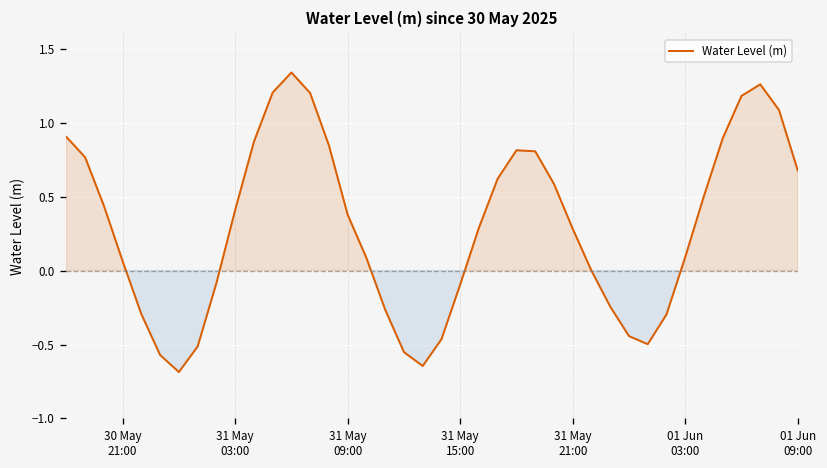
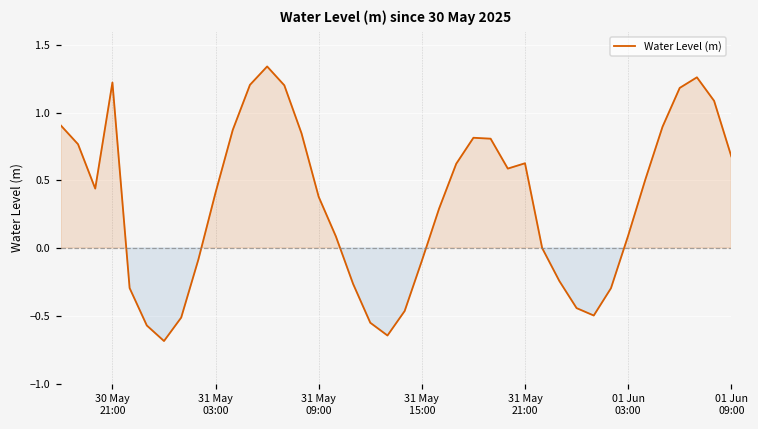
30 May 21:00: 0.06 -> 1.22
31 May 21:00: 0.28 -> 0.63
